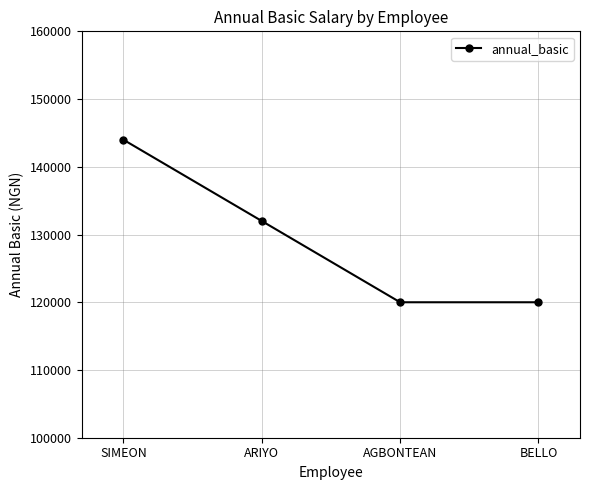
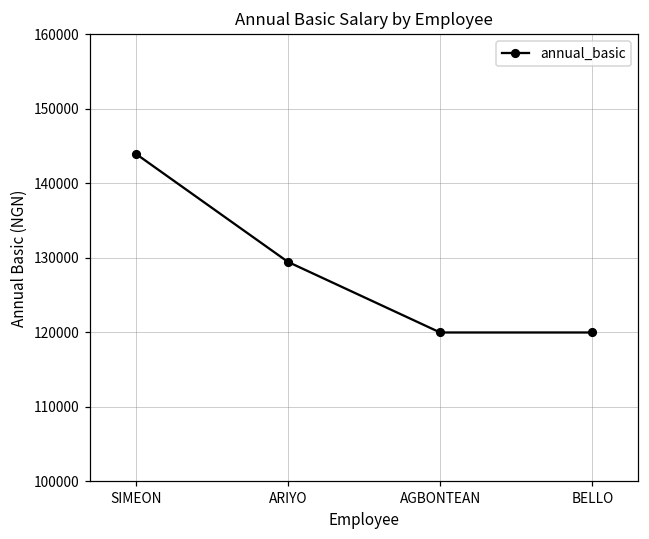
ARIYO: 132000 -> 129000
